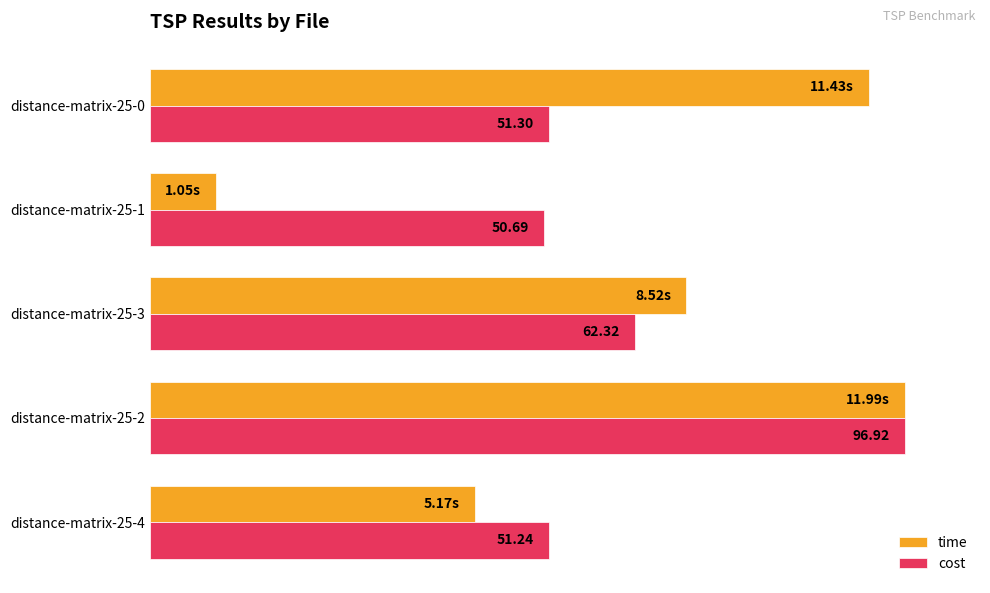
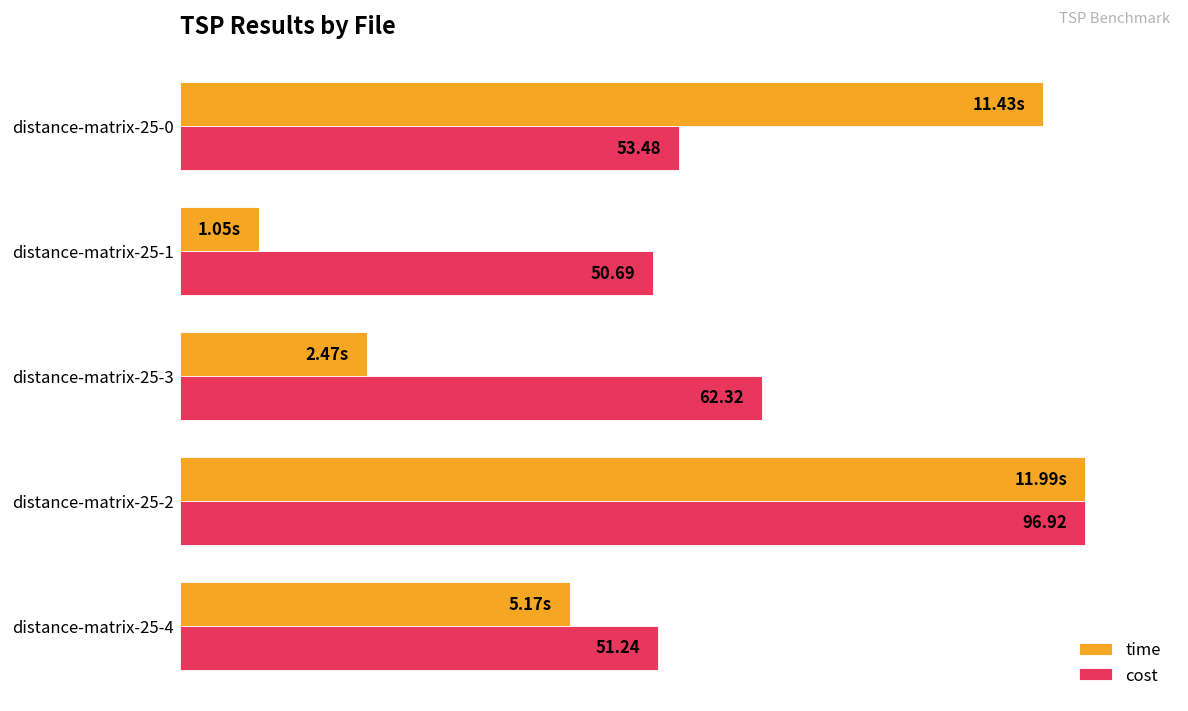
cost, distance-matrix-25-0: 51.30 -> 53.48
time, distance-matrix-25-3: 8.52s -> 2.47s
